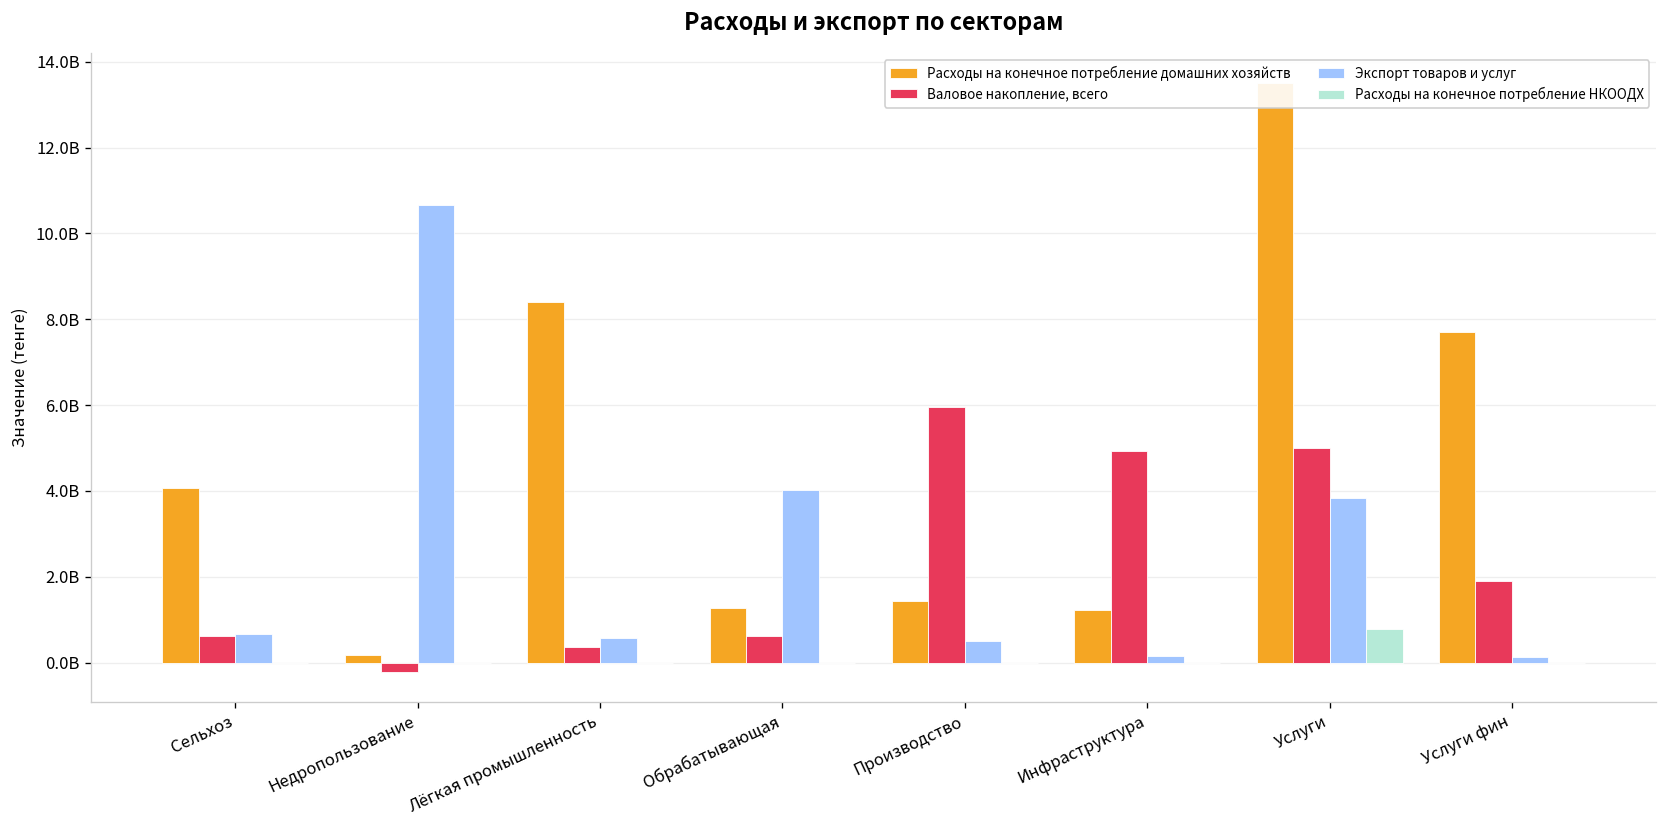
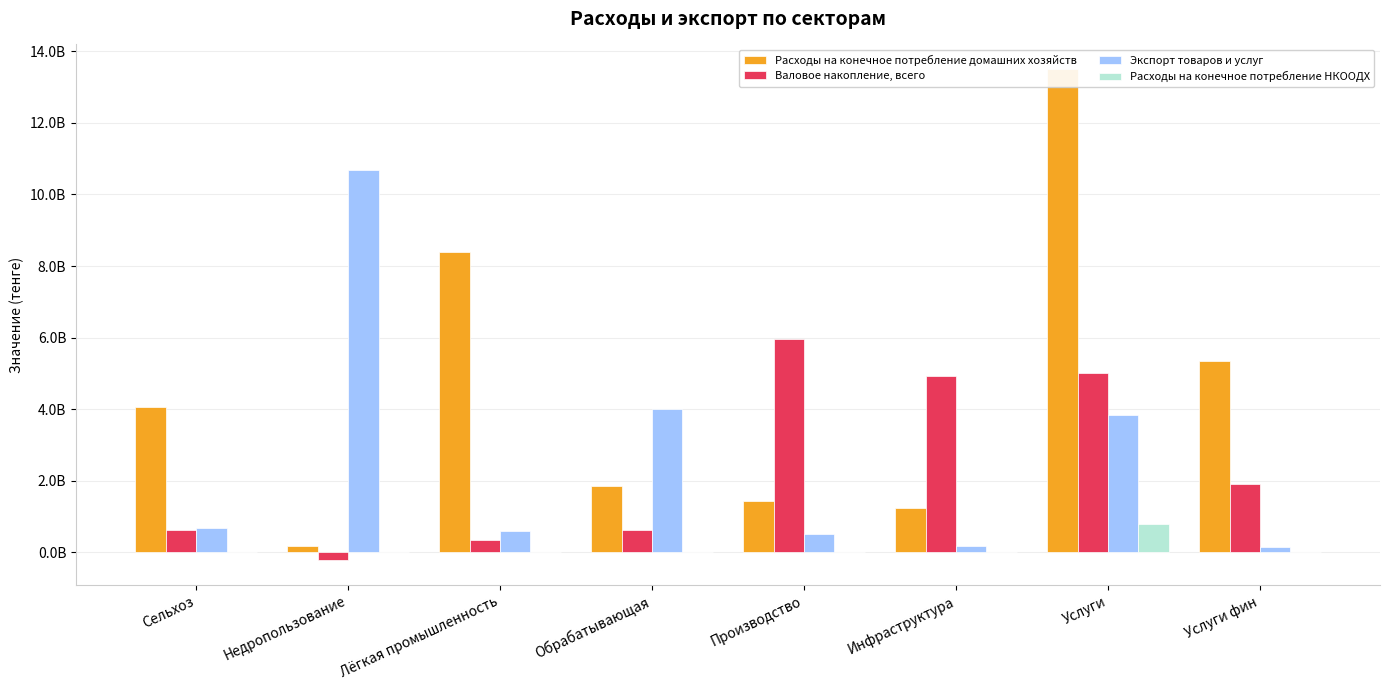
Расходы на конечное потребление домашних хозяйств, Обрабатывающая: 1300000000 -> 1800000000
Расходы на конечное потребление домашних хозяйств, Услуги фин: 7700000000 -> 5300000000
